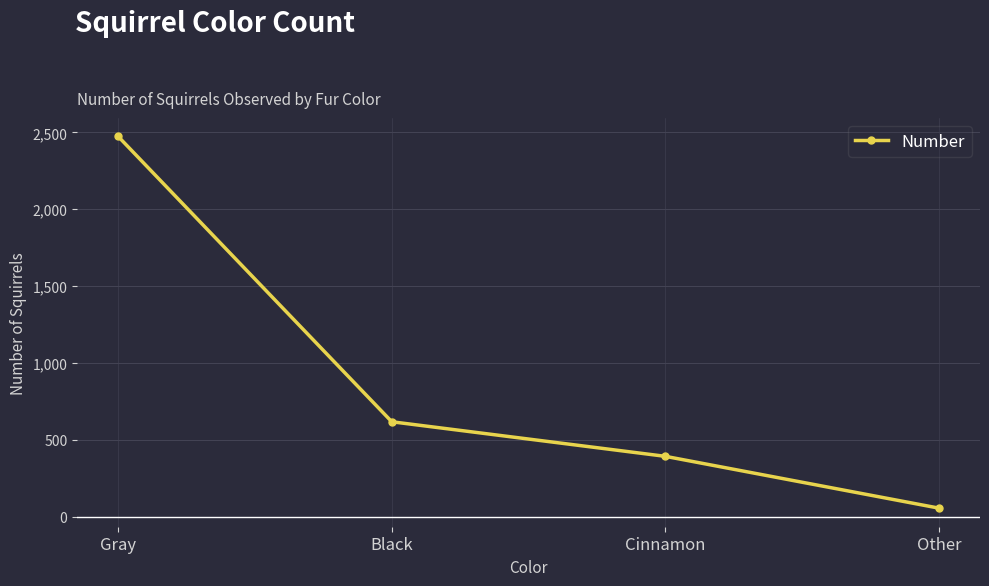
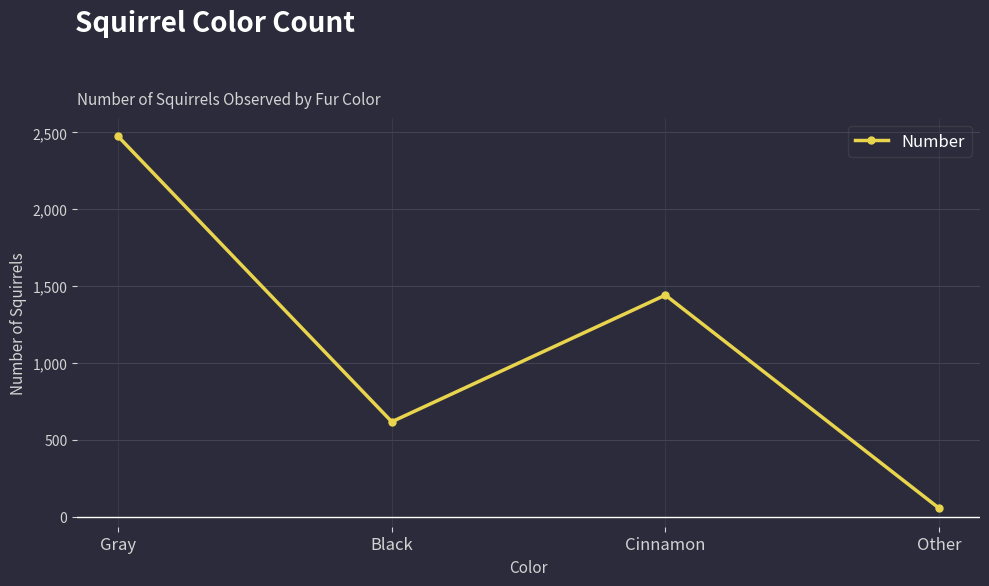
Cinnamon: 390 -> 1,440
